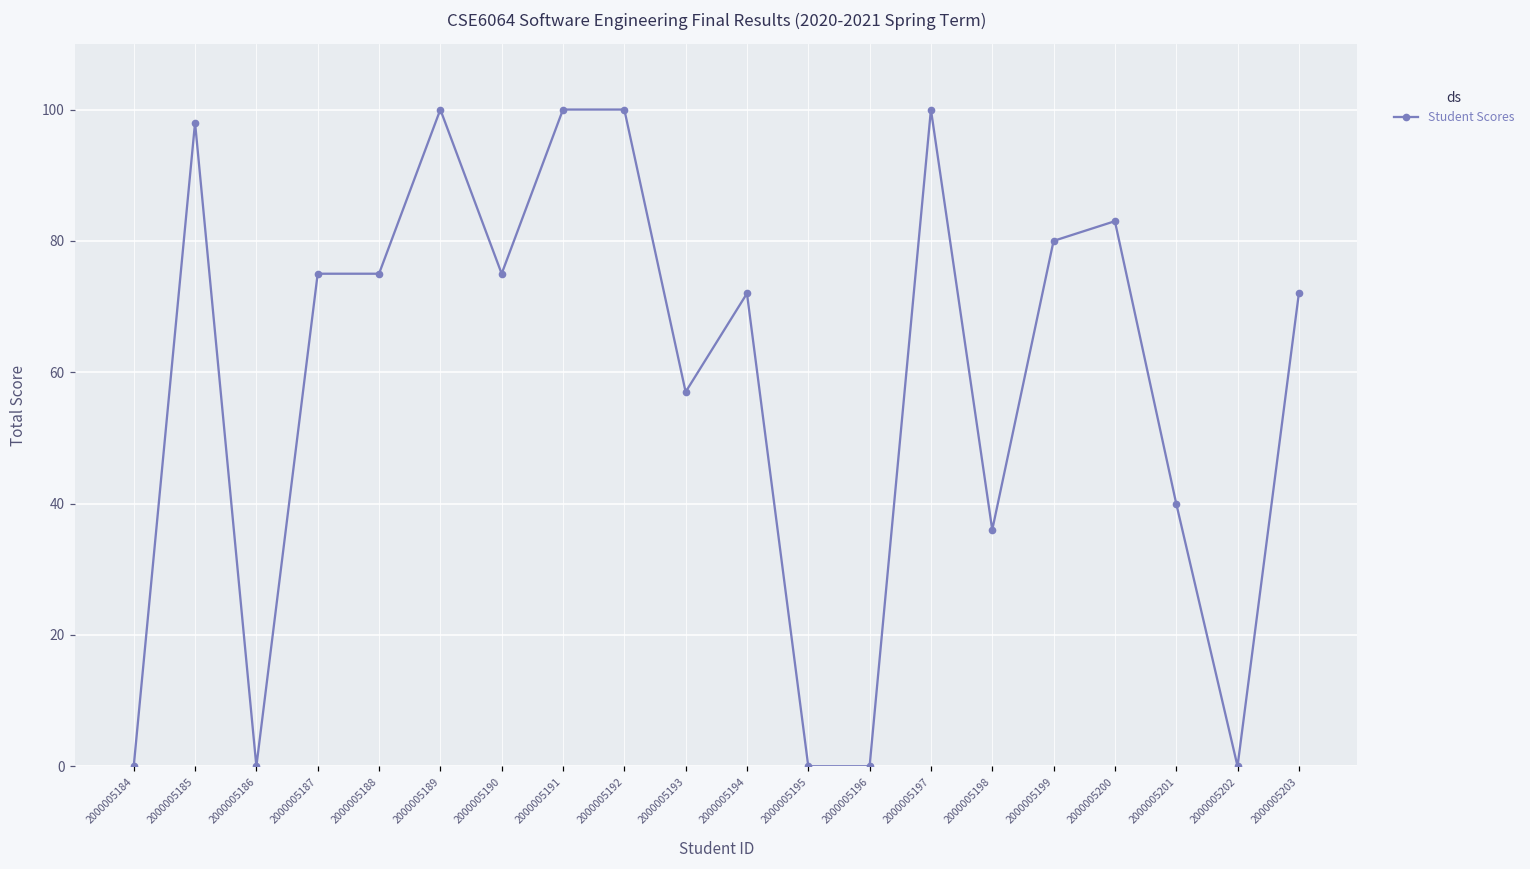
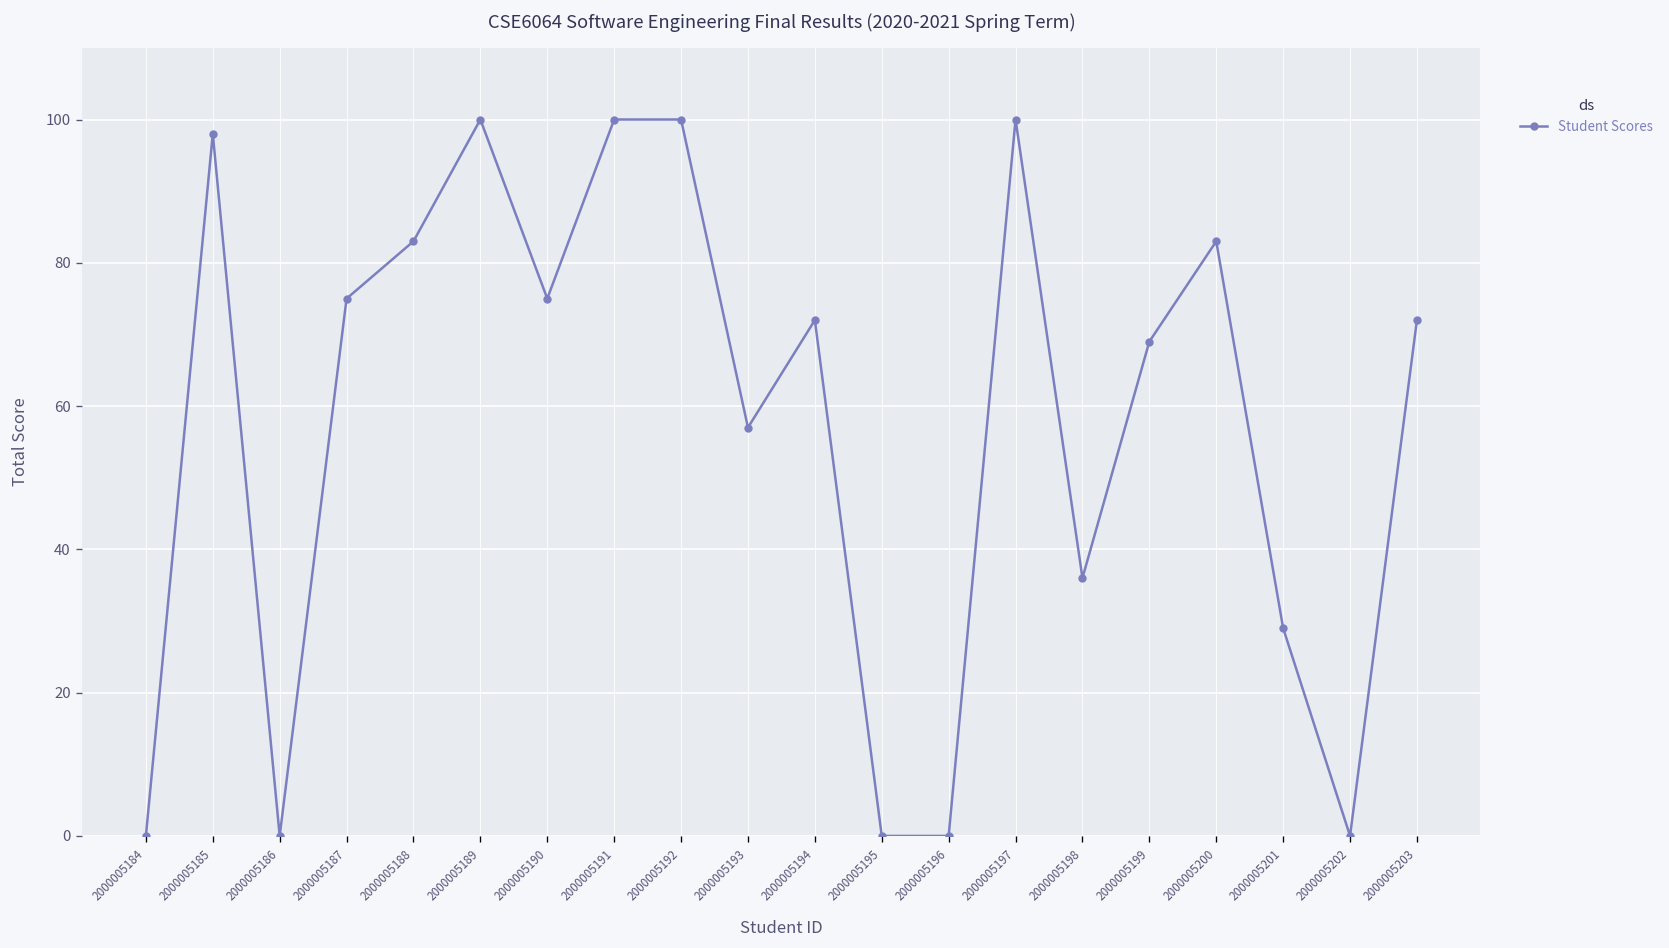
2000005188: 75 -> 83
2000005199: 80 -> 69
2000005201: 40 -> 29
